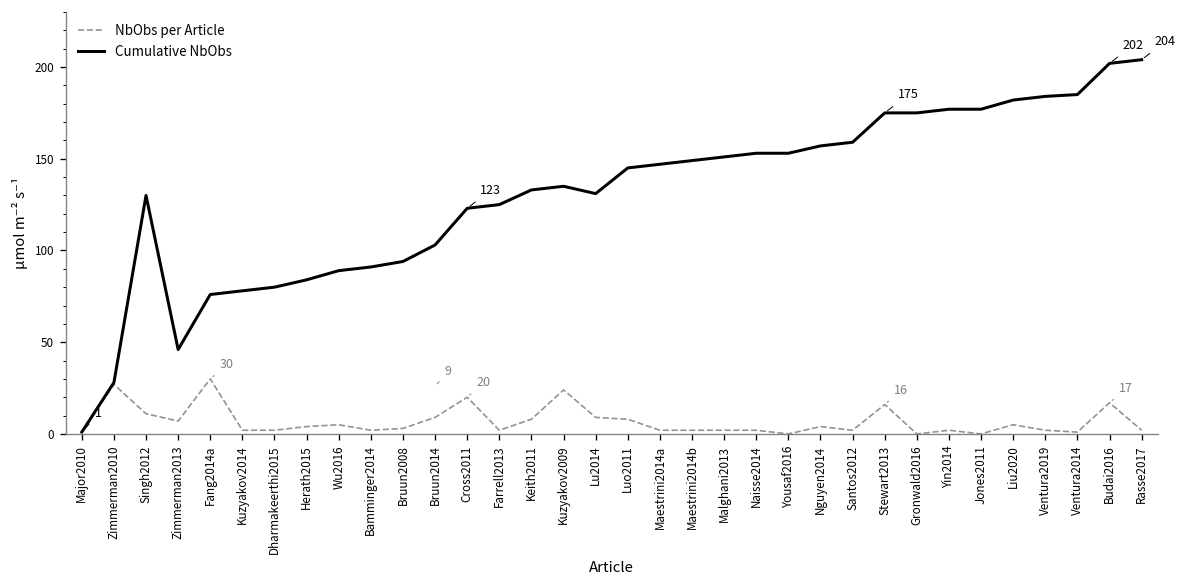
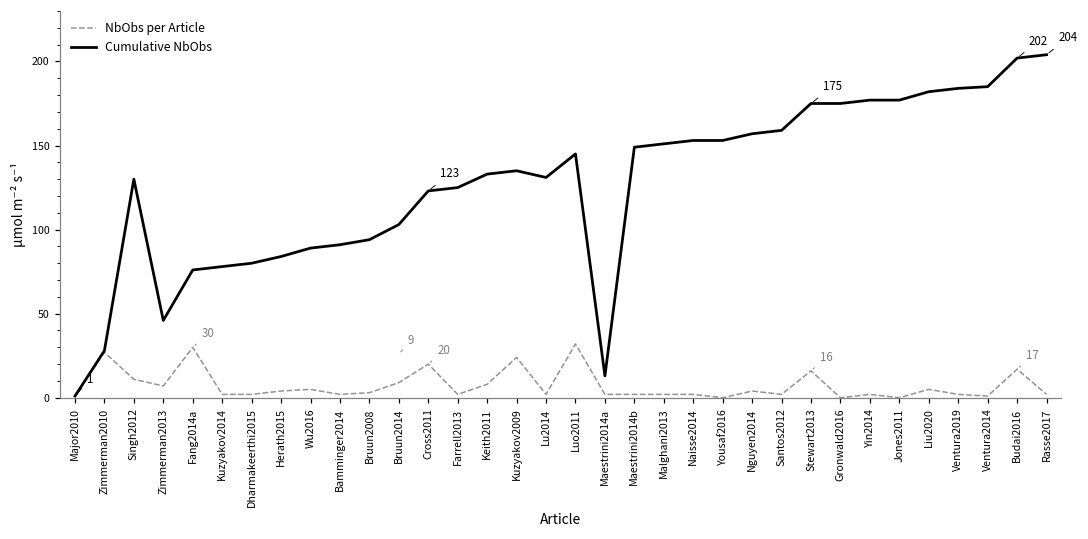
NbObs per Article, Lu2014: 9 -> 2
NbObs per Article, Luo2011: 8 -> 32
Cumulative NbObs, Maestrini2014a: 147 -> 13
